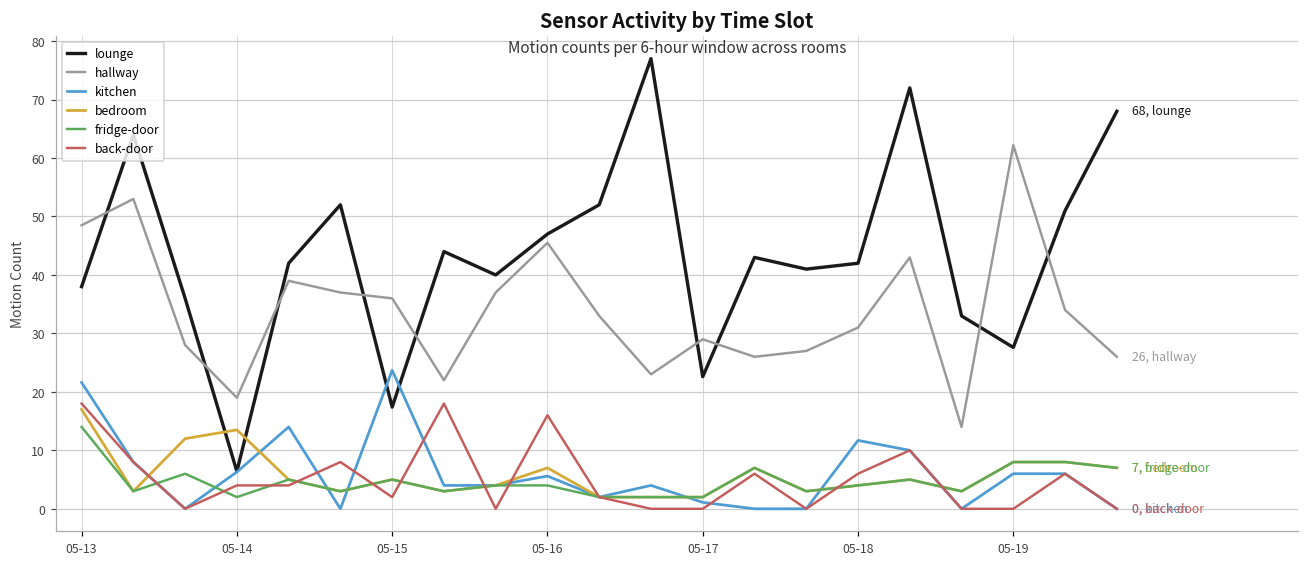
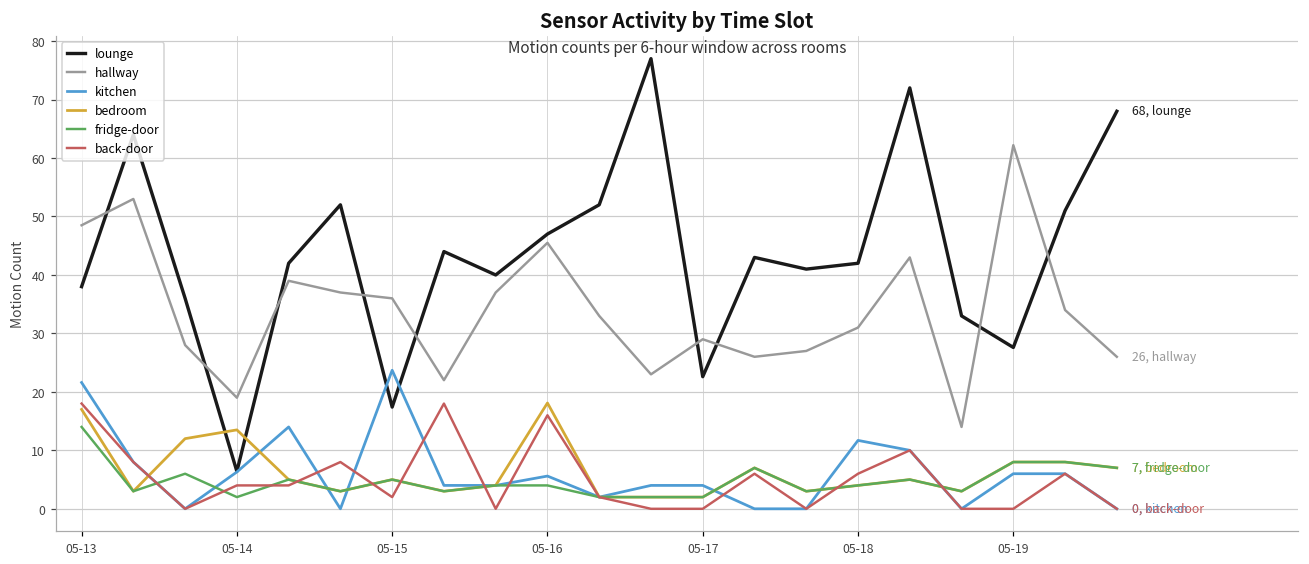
bedroom, 05-16: 7 -> 18
kitchen, 05-17: 1 -> 4
